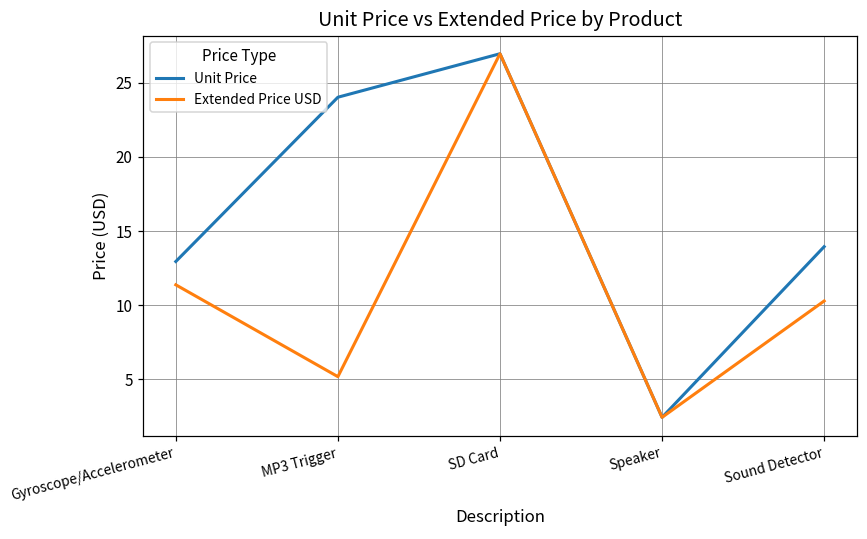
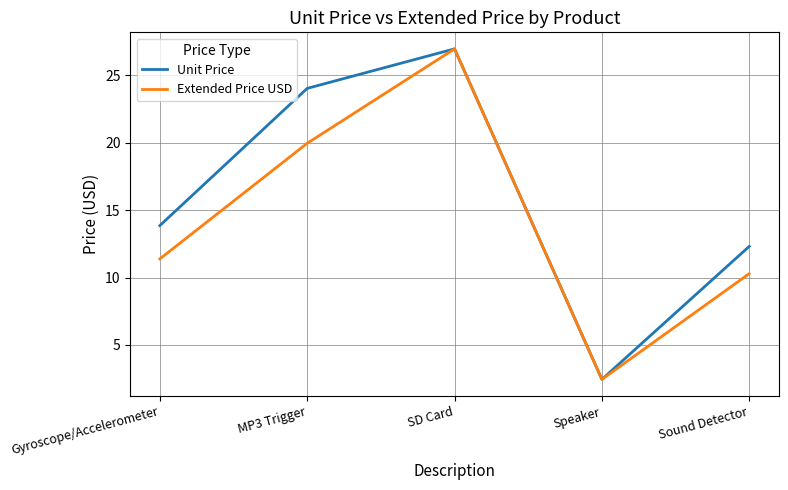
Unit Price, Gyroscope/Accelerometer: 13.0 -> 13.9
Extended Price USD, MP3 Trigger: 5.2 -> 20.0
Unit Price, Sound Detector: 14.0 -> 12.3
